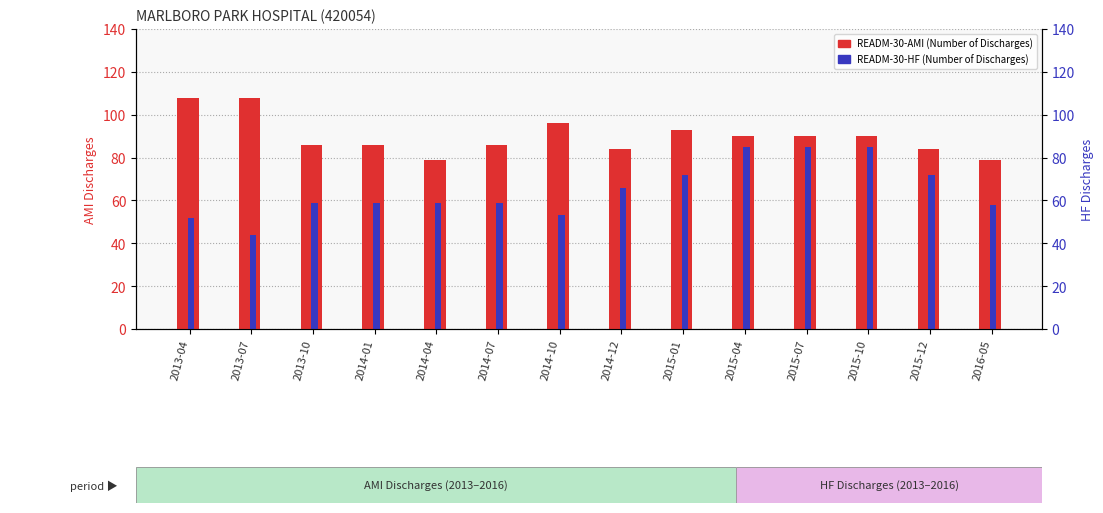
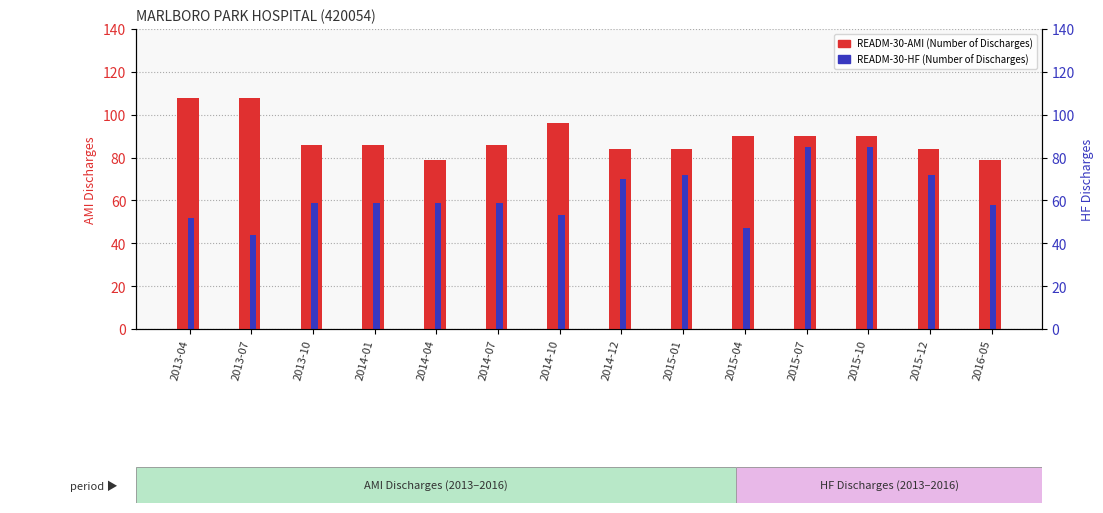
READM-30-HF (Number of Discharges), 2014-12: 66 -> 70
READM-30-AMI (Number of Discharges), 2015-01: 93 -> 84
READM-30-HF (Number of Discharges), 2015-04: 85 -> 47
